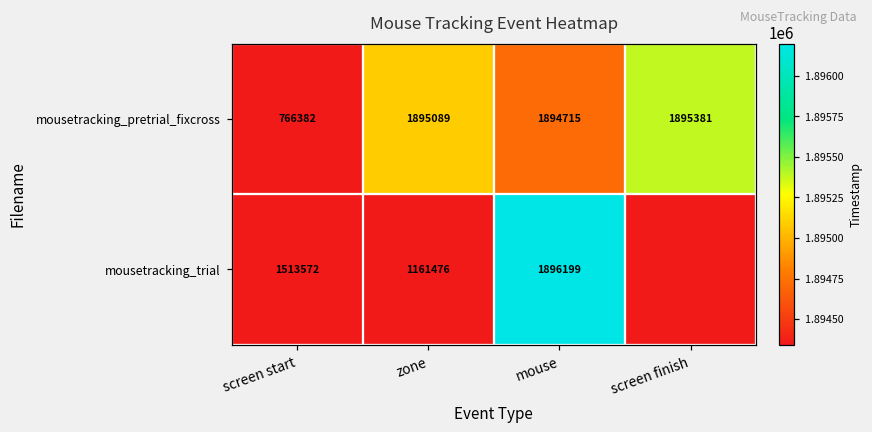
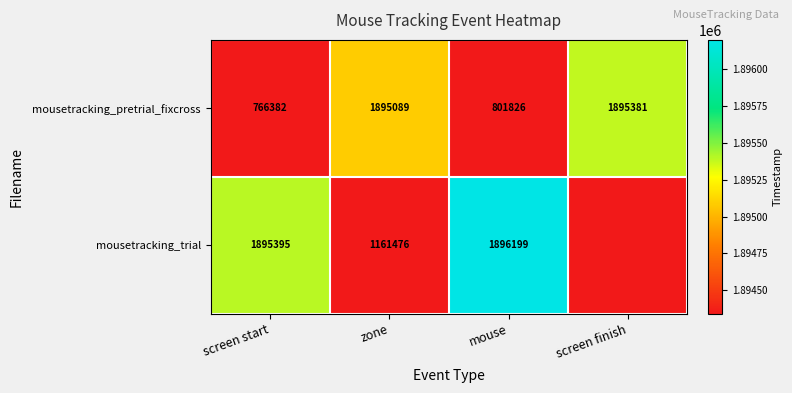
mousetracking_pretrial_fixcross, mouse: 1894715 -> 801826
mousetracking_trial, screen start: 1513572 -> 1895395
